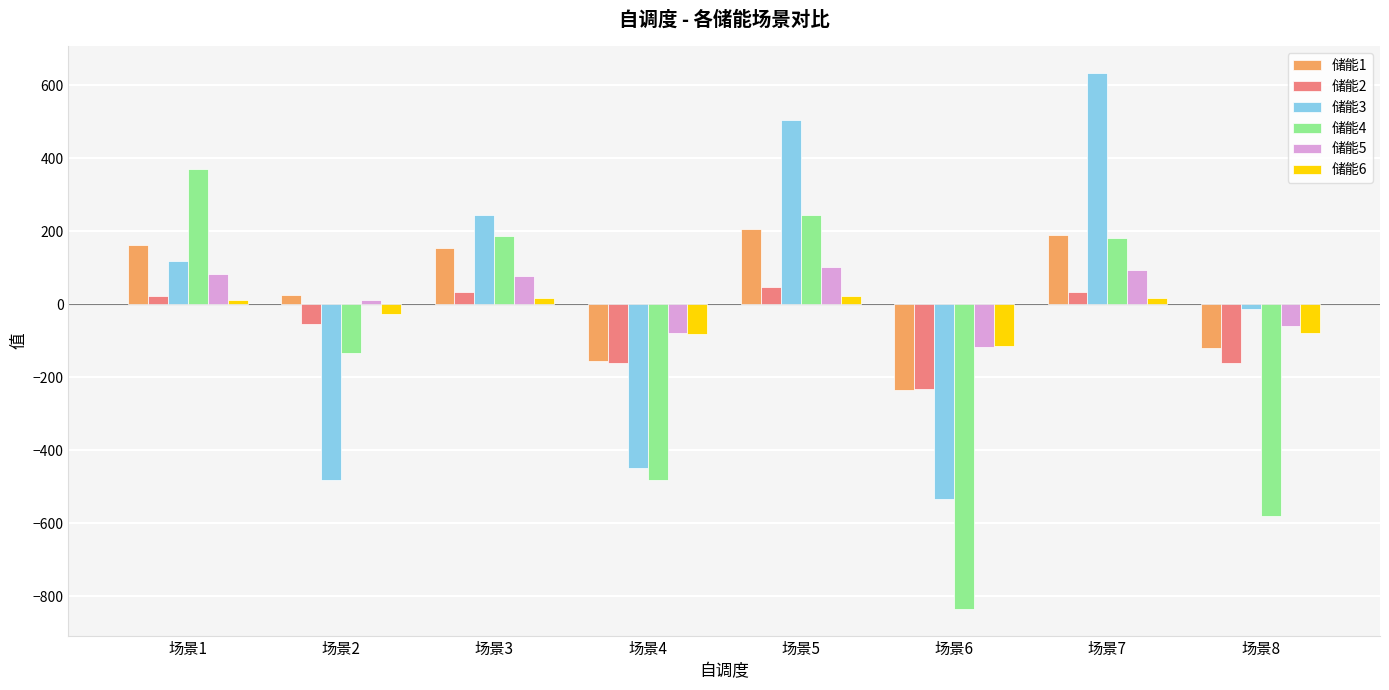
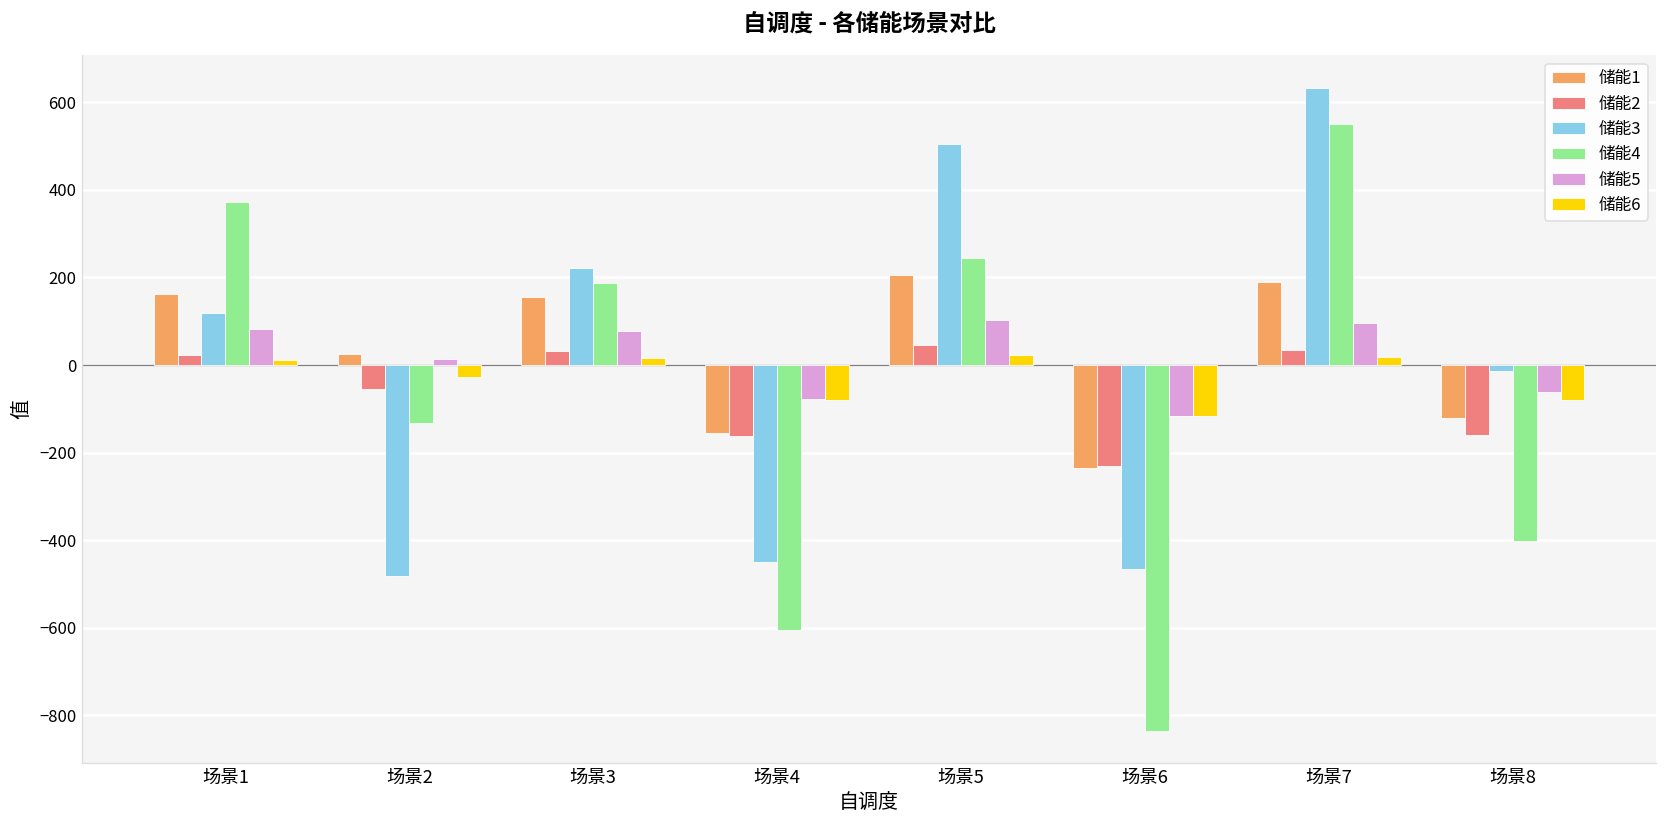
储能3, 场景3: 240 -> 220
储能4, 场景4: -480 -> -610
储能3, 场景6: -530 -> -470
储能4, 场景7: 180 -> 550
储能4, 场景8: -580 -> -400
